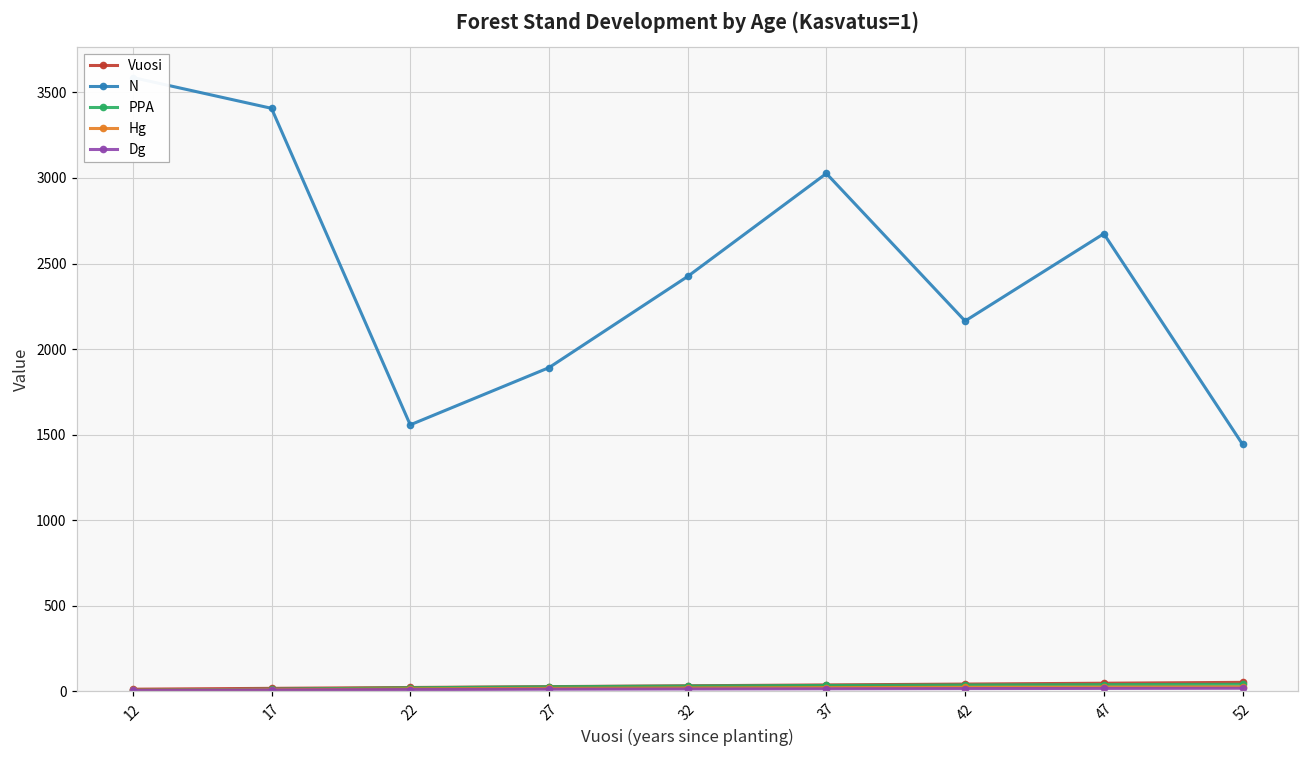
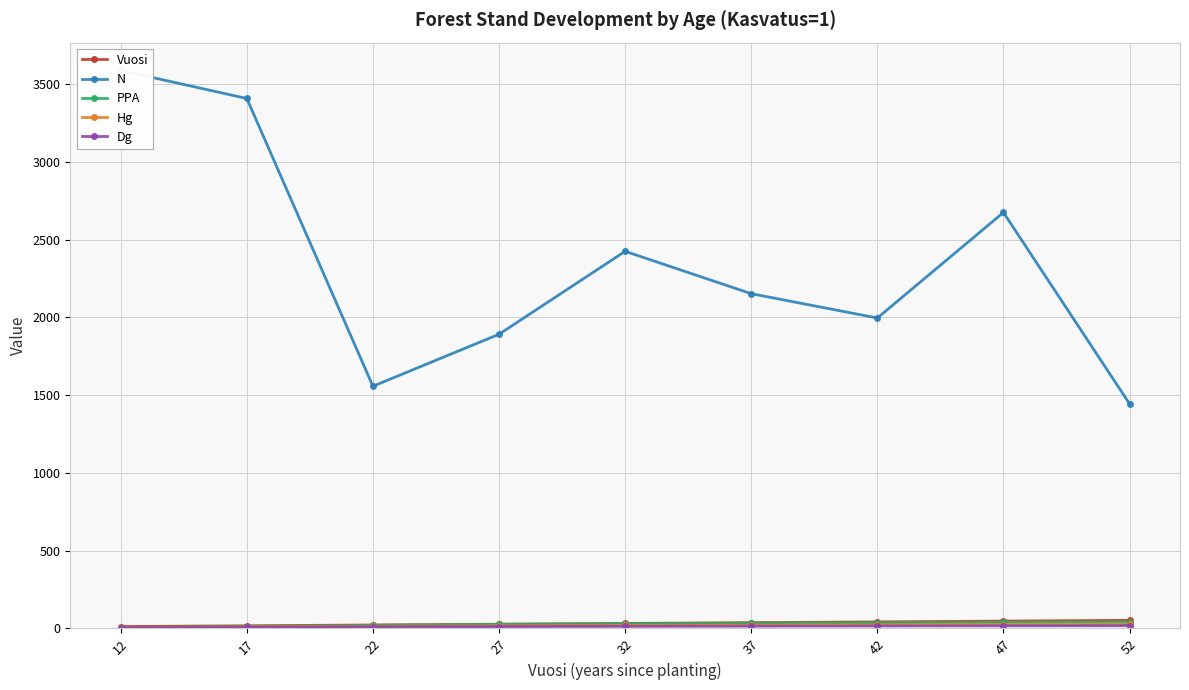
N, 37: 3030 -> 2150
N, 42: 2160 -> 2000
